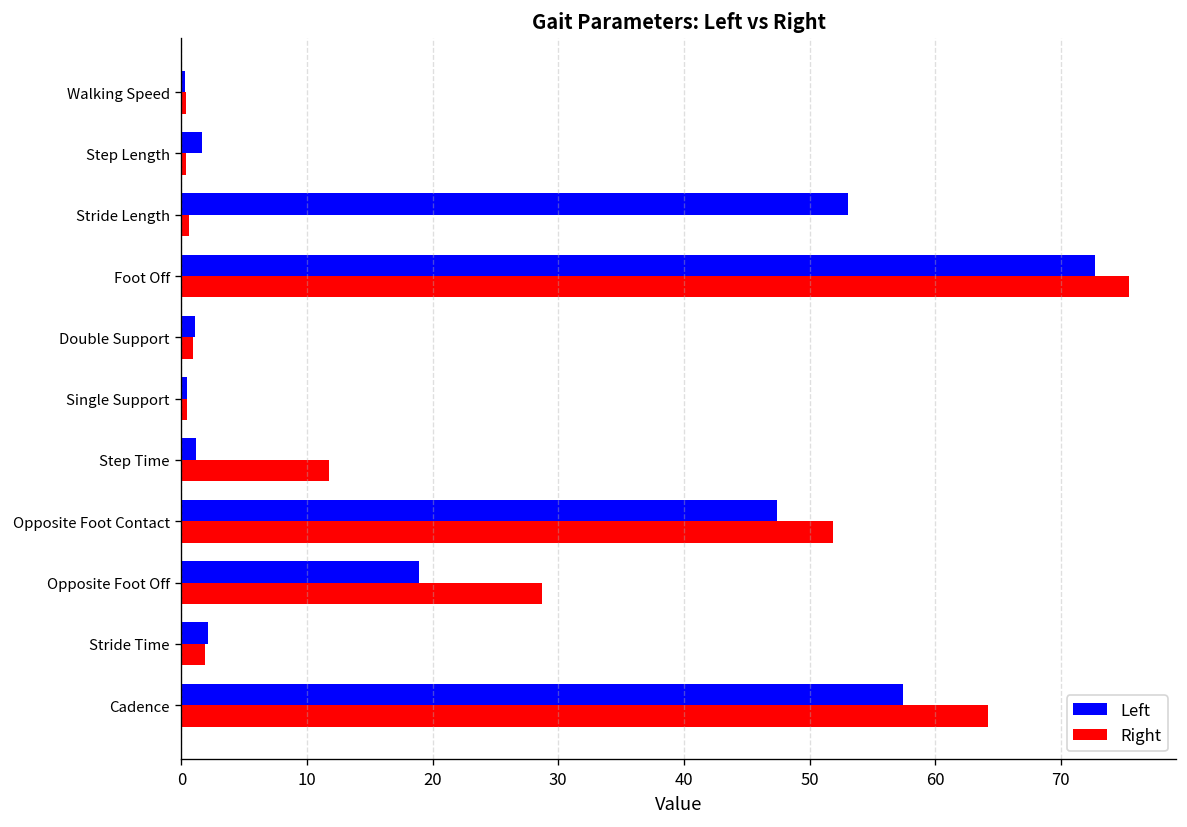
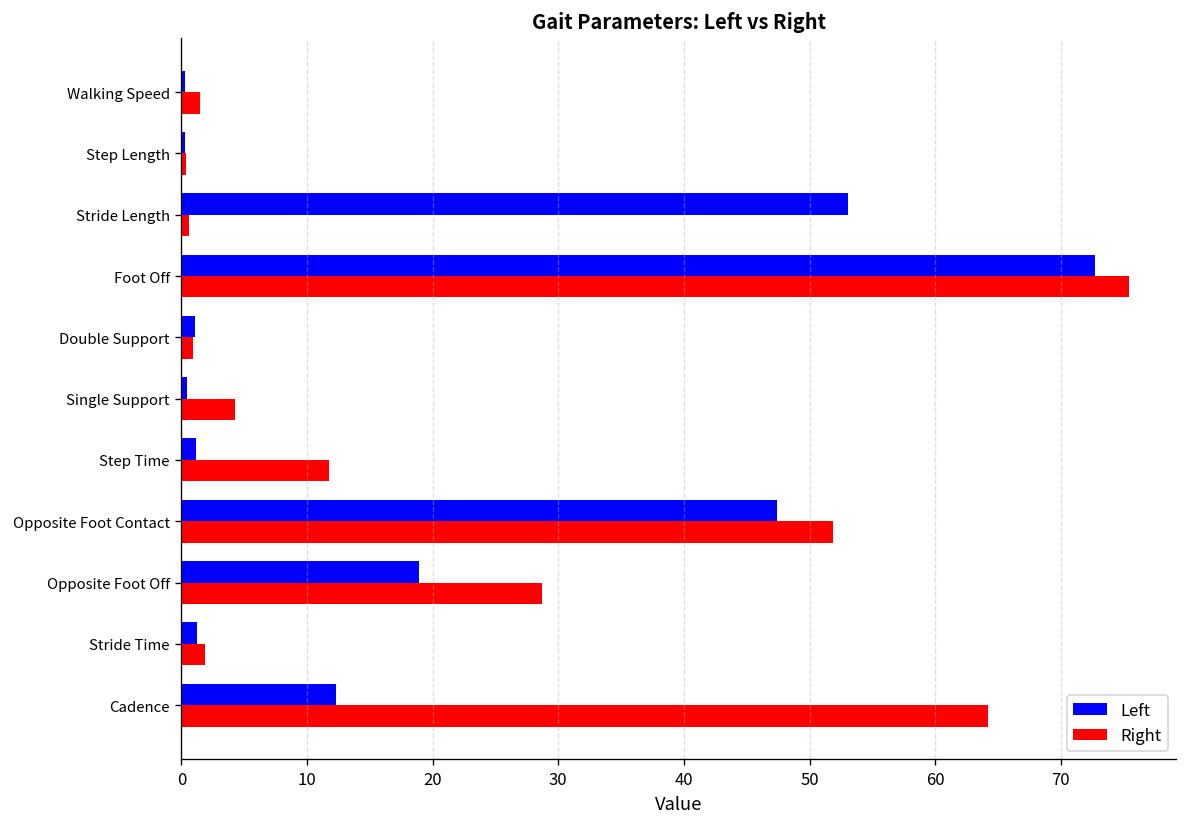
Right, Walking Speed: 0.3 -> 1.5
Left, Step Length: 1.7 -> 0.3
Right, Single Support: 0.5 -> 4.3
Left, Stride Time: 2.1 -> 1.3
Left, Cadence: 57.4 -> 12.3
